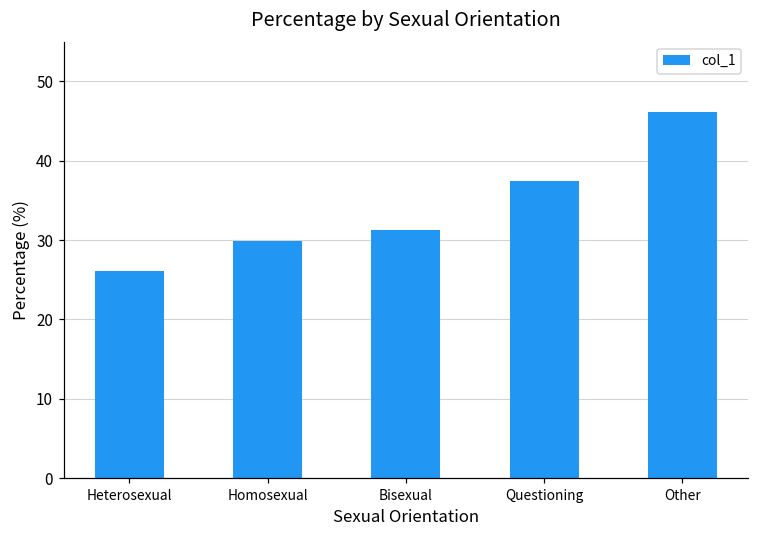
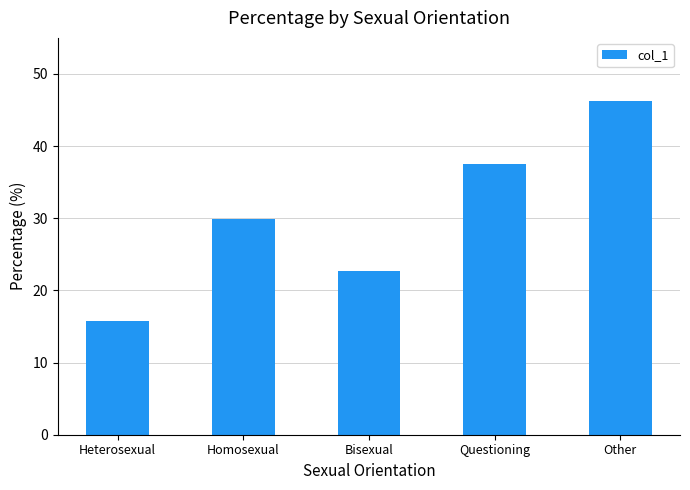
Heterosexual: 26 -> 16
Bisexual: 31 -> 23
